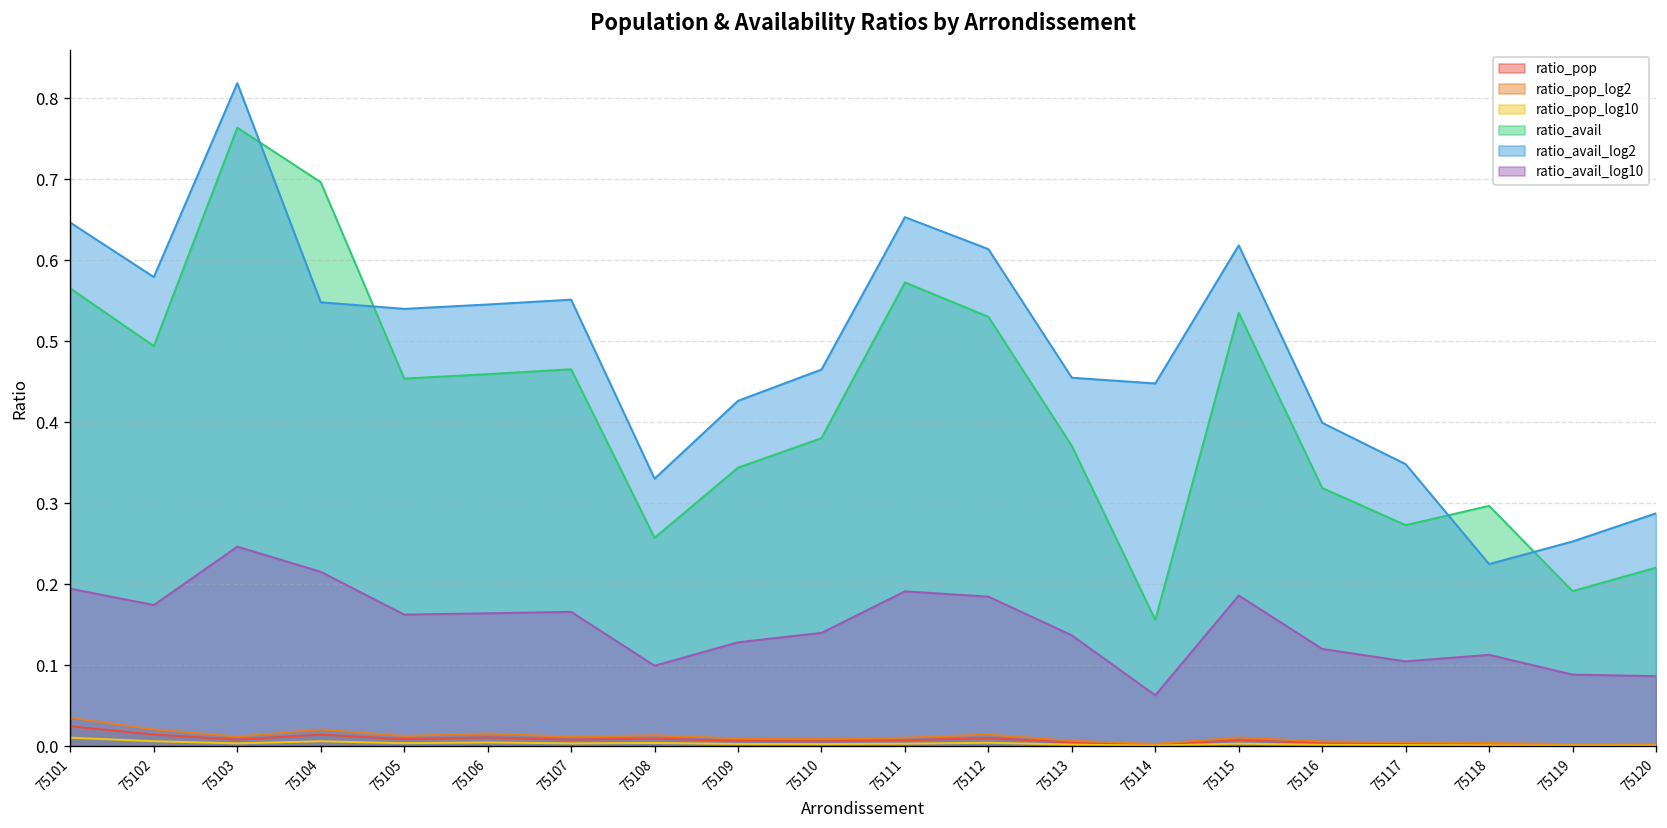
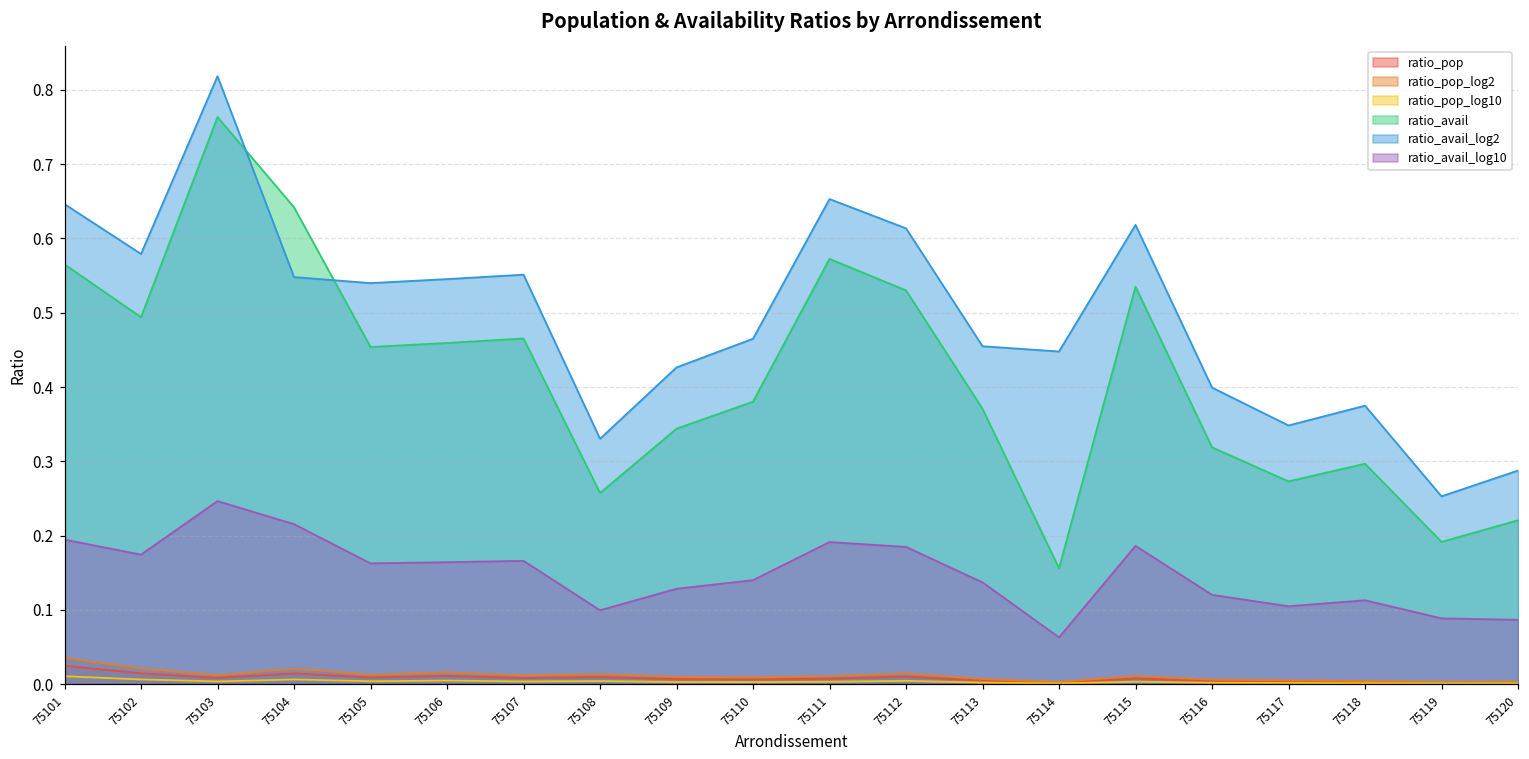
ratio_avail, 75104: 0.70 -> 0.64
ratio_avail_log2, 75118: 0.22 -> 0.37
